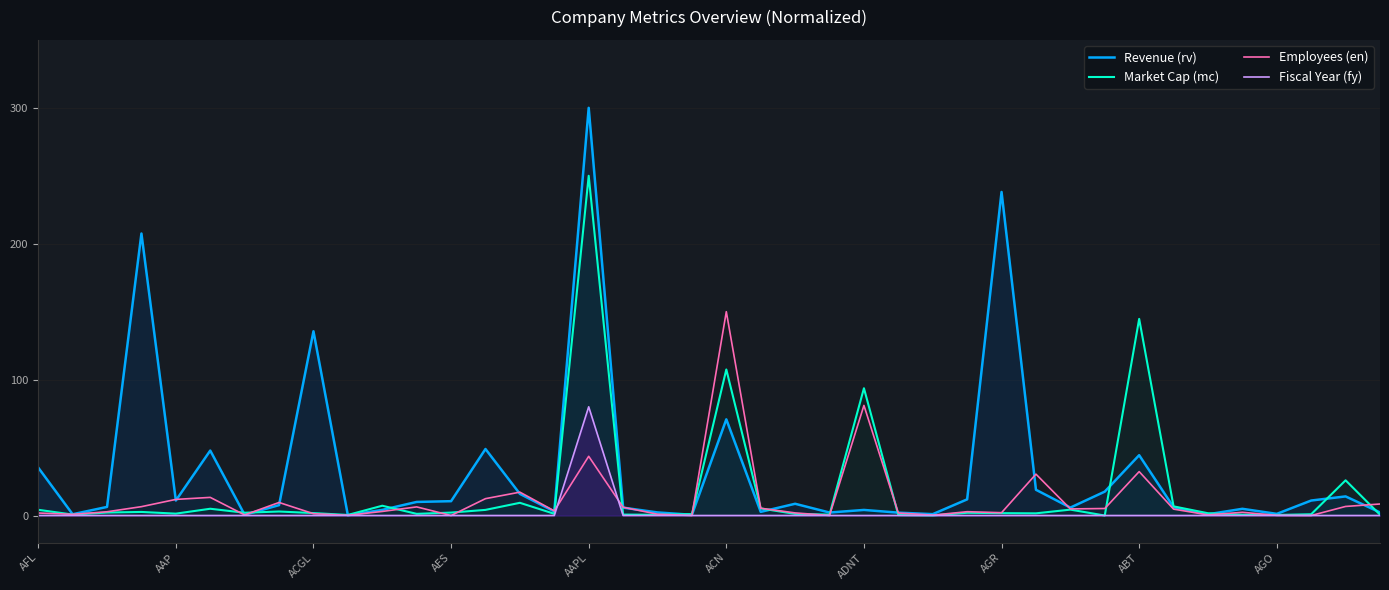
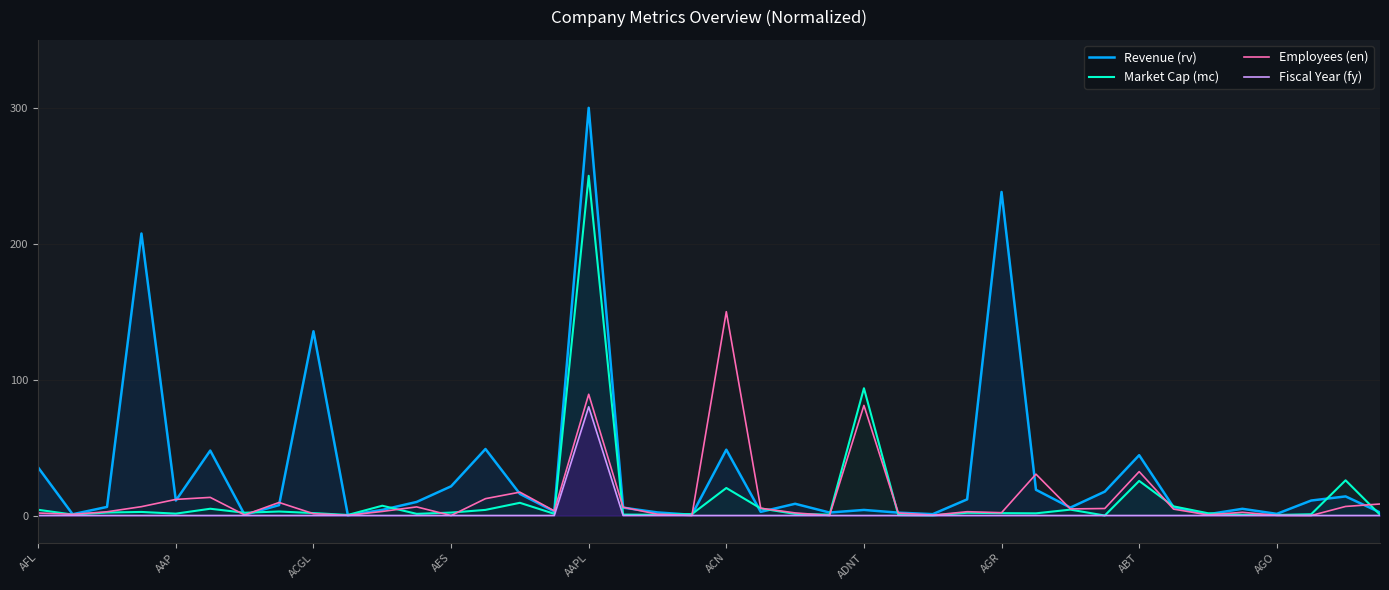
Revenue (rv), AES: 11 -> 21
Employees (en), AAPL: 44 -> 89
Revenue (rv), ACN: 71 -> 48
Market Cap (mc), ACN: 107 -> 20
Market Cap (mc), ABT: 145 -> 25
